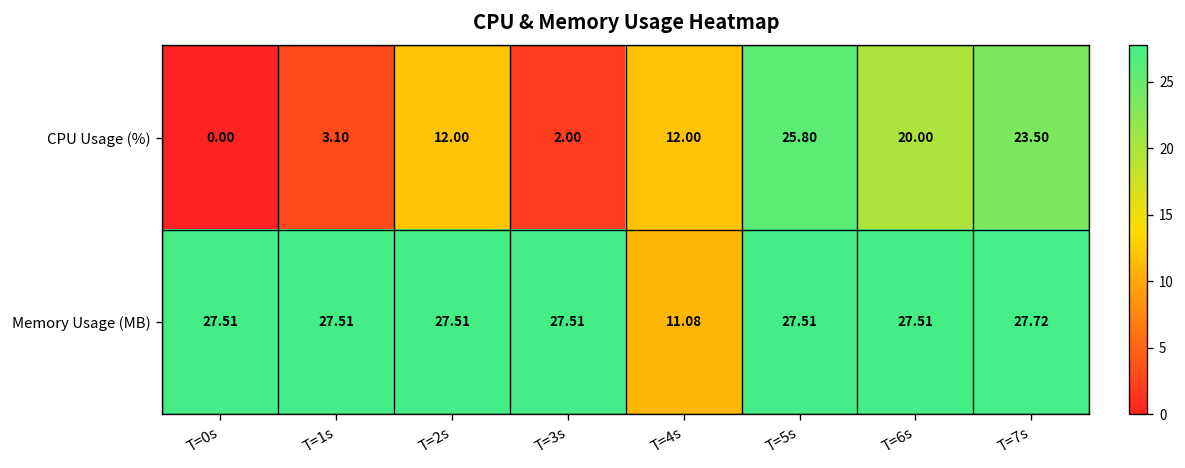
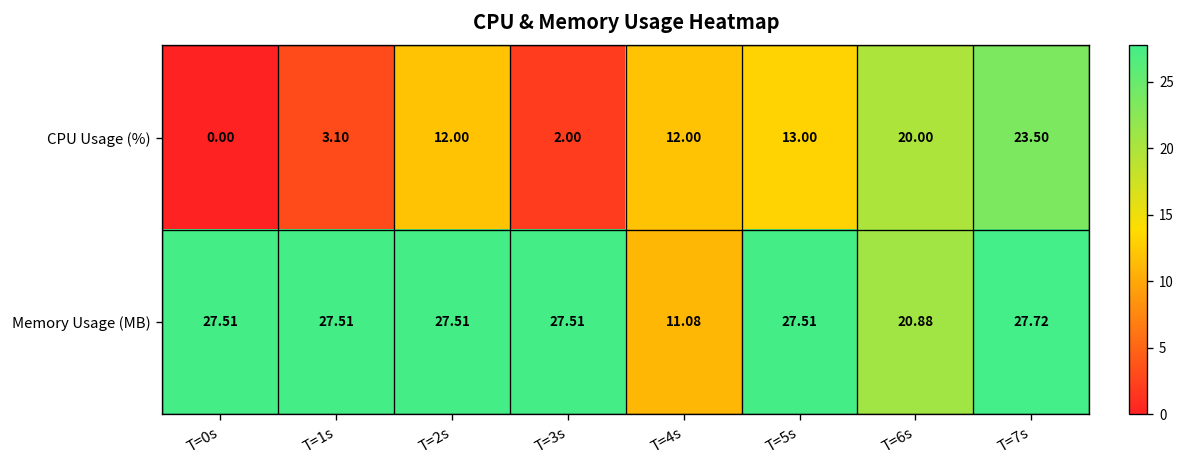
CPU Usage (%), T=5s: 25.80 -> 13.00
Memory Usage (MB), T=6s: 27.51 -> 20.88
